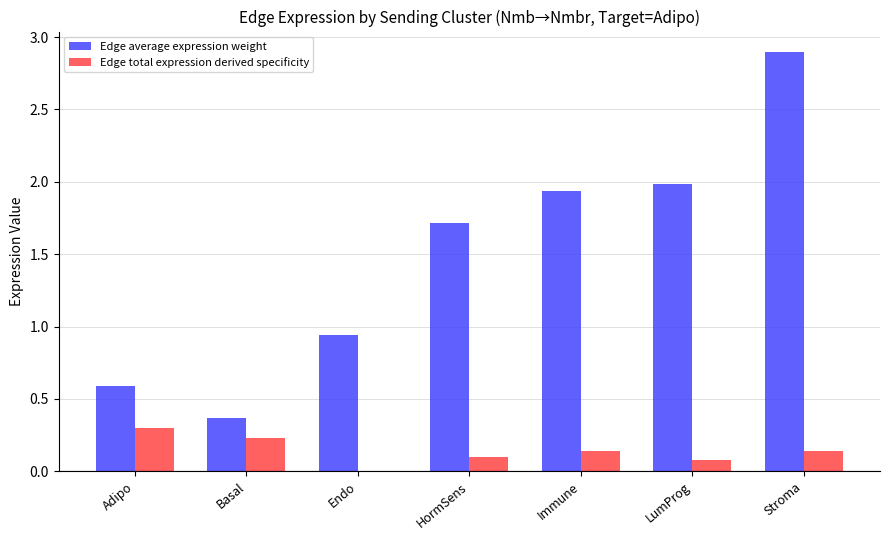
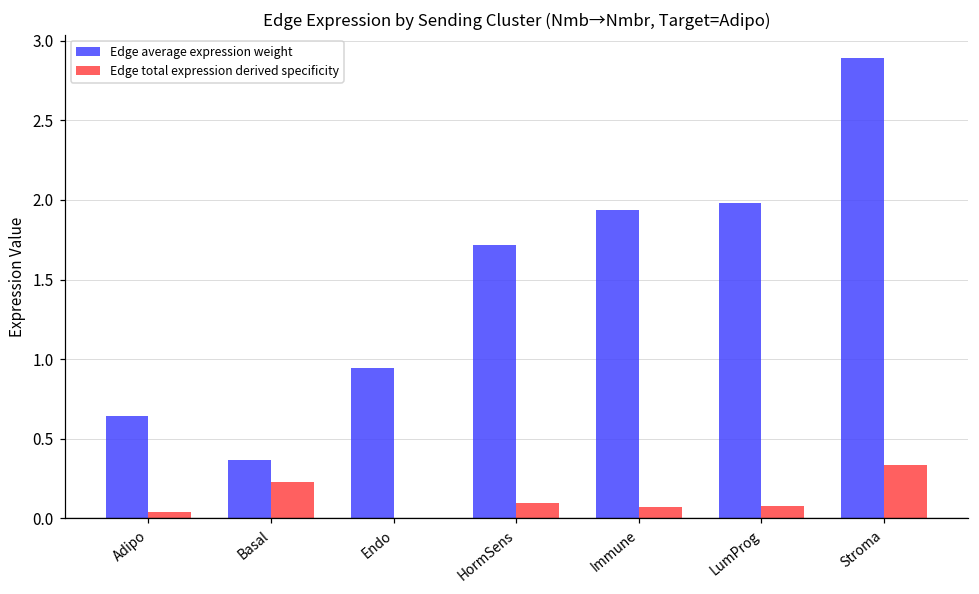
Edge average expression weight, Adipo: 0.59 -> 0.65
Edge total expression derived specificity, Adipo: 0.30 -> 0.04
Edge total expression derived specificity, Immune: 0.14 -> 0.07
Edge total expression derived specificity, Stroma: 0.14 -> 0.34
